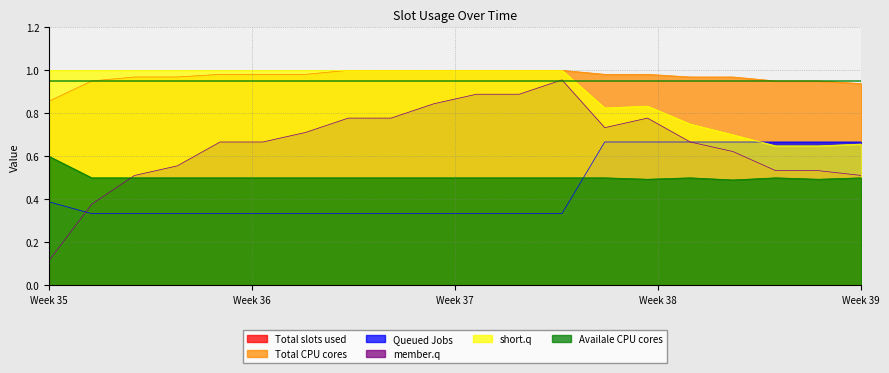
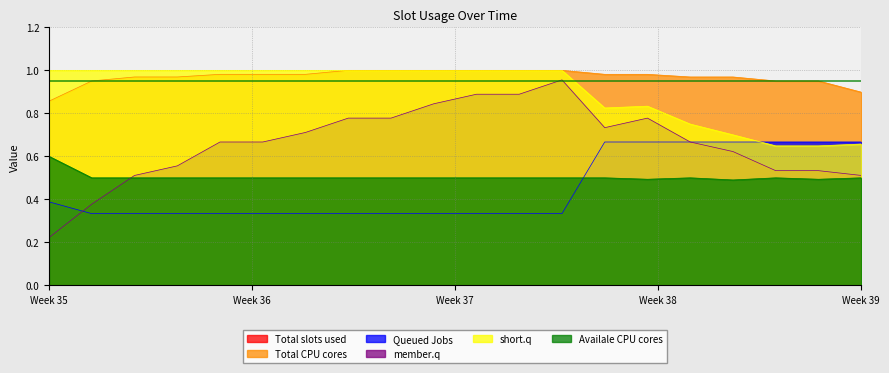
member.q, Week 35: 0.12 -> 0.22
Total CPU cores, Week 39: 0.94 -> 0.90
